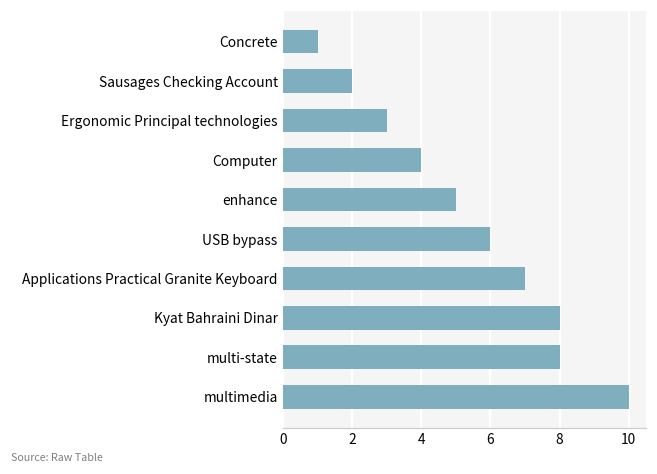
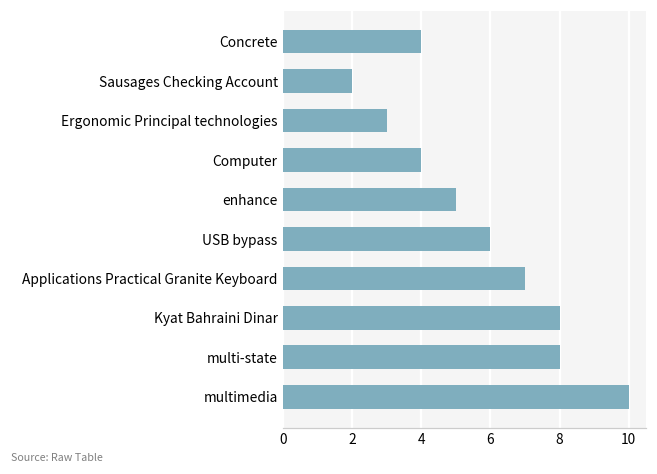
Concrete: 1 -> 4
